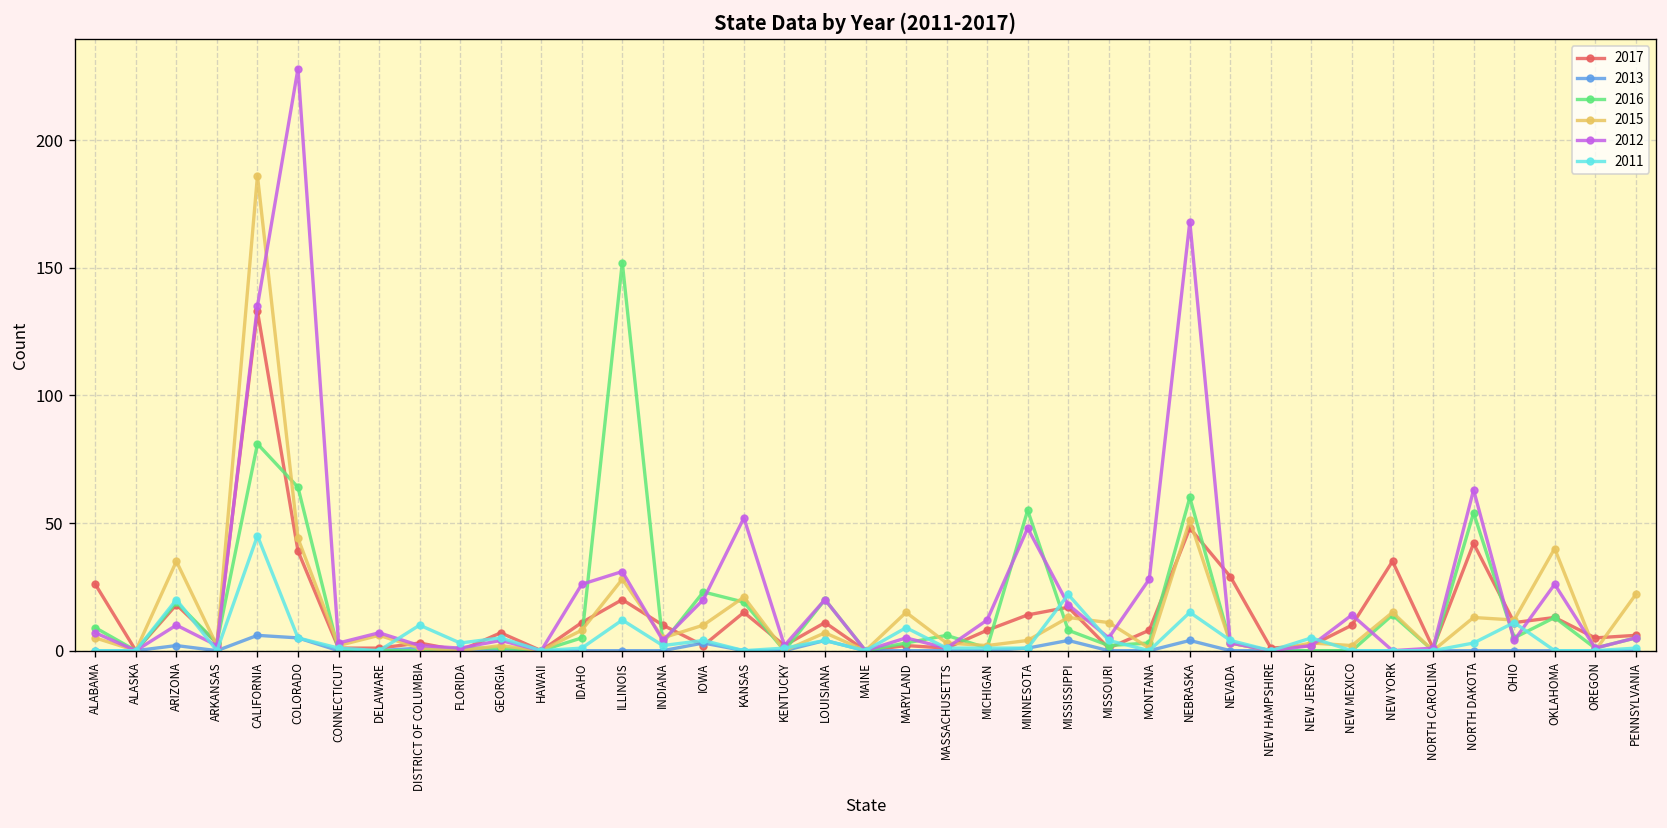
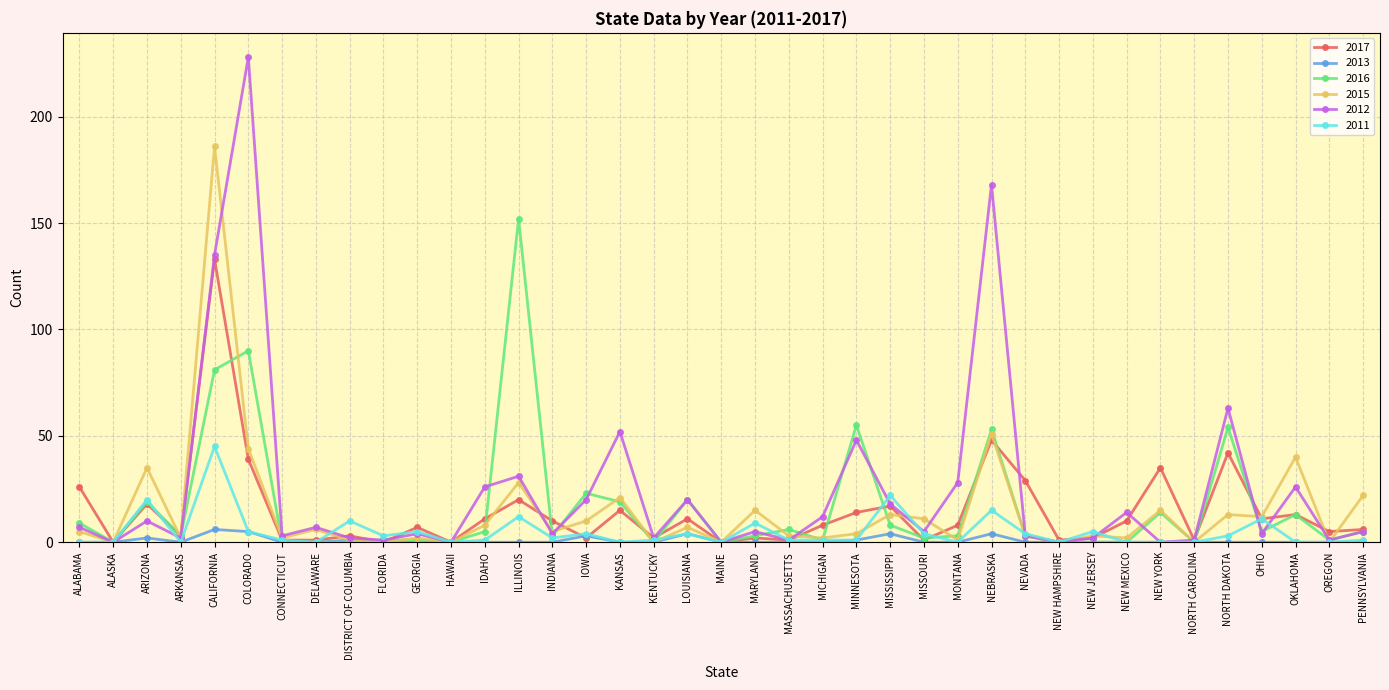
2016, COLORADO: 64 -> 90
2016, NEBRASKA: 60 -> 53
